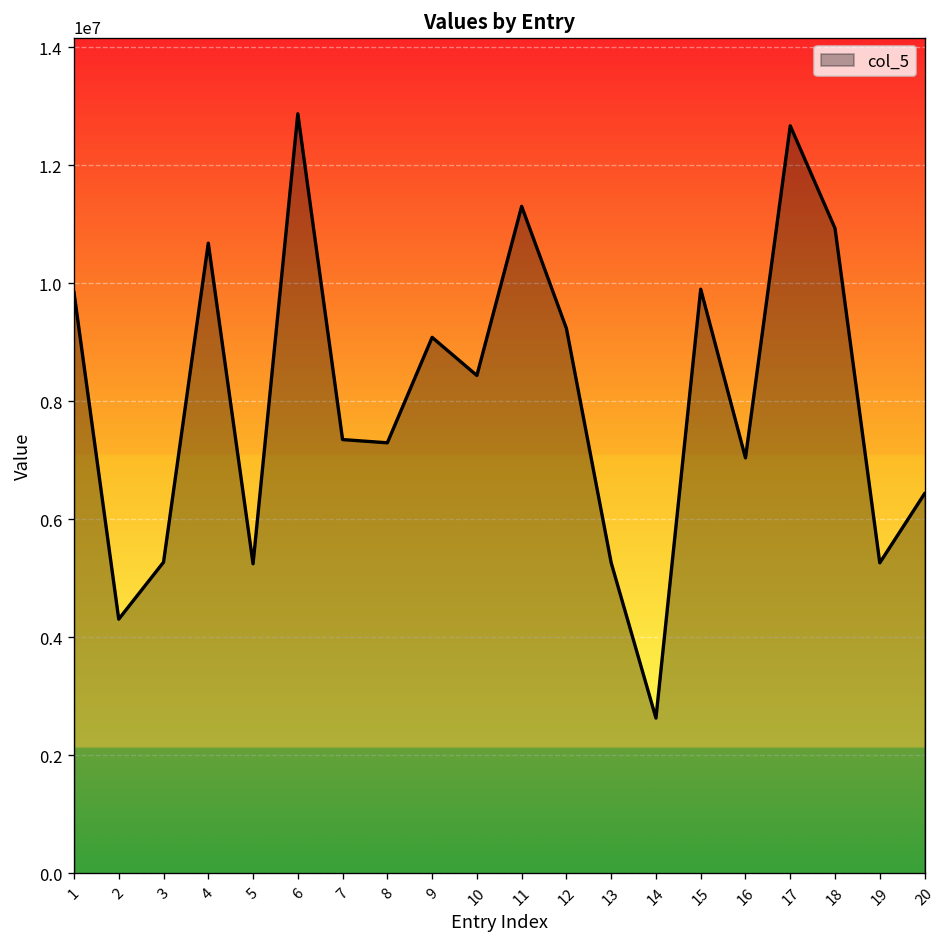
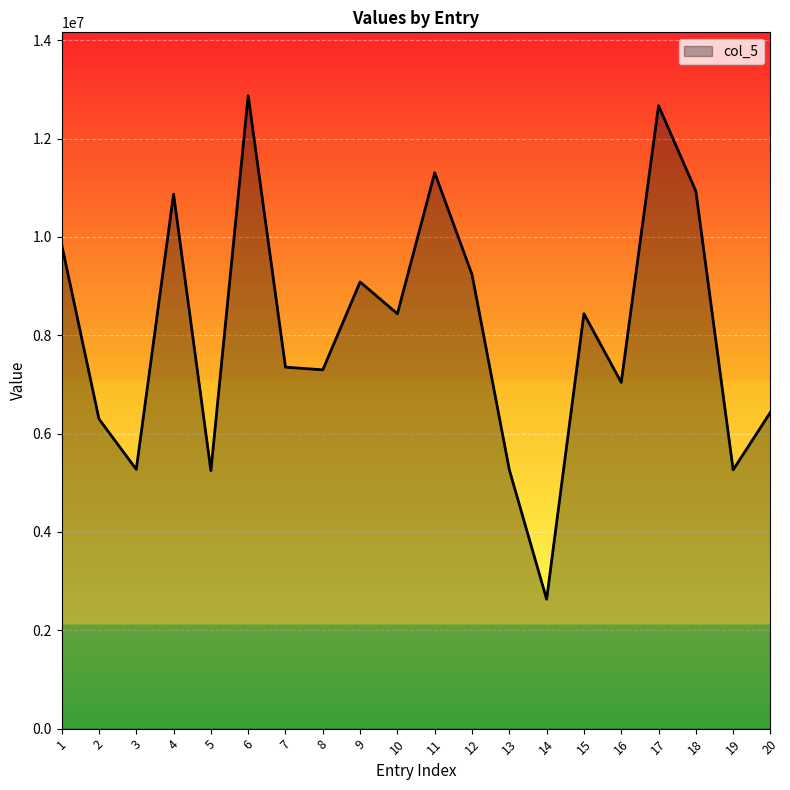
2: 4300000 -> 6300000
4: 10700000 -> 10900000
15: 9900000 -> 8400000
